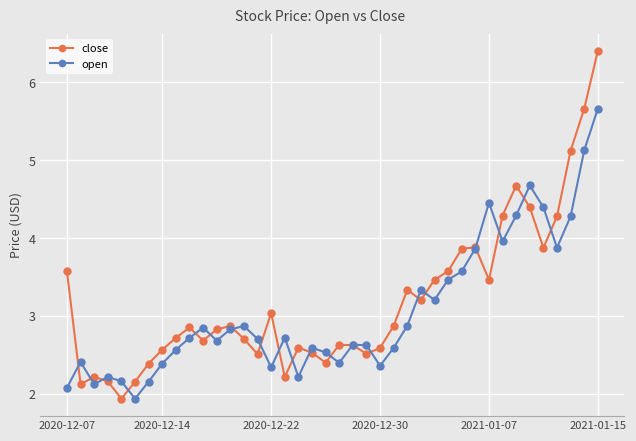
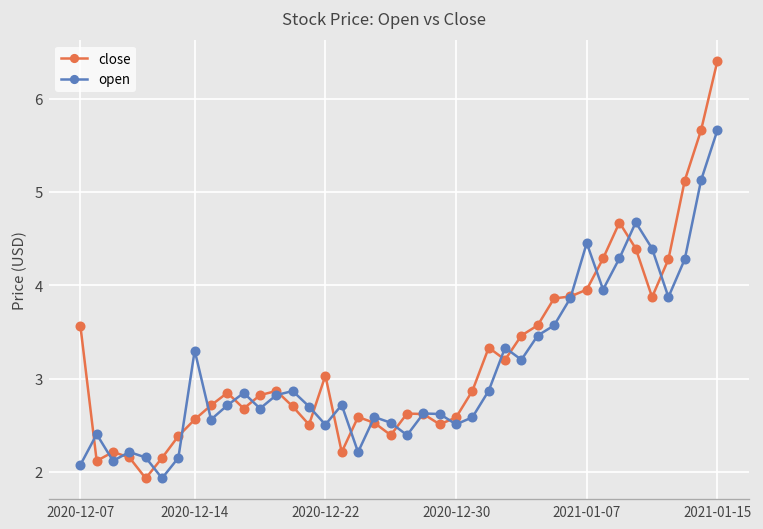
open, 2020-12-14: 2.4 -> 3.3
open, 2020-12-22: 2.3 -> 2.5
open, 2020-12-30: 2.4 -> 2.5
close, 2021-01-07: 3.5 -> 4.0
